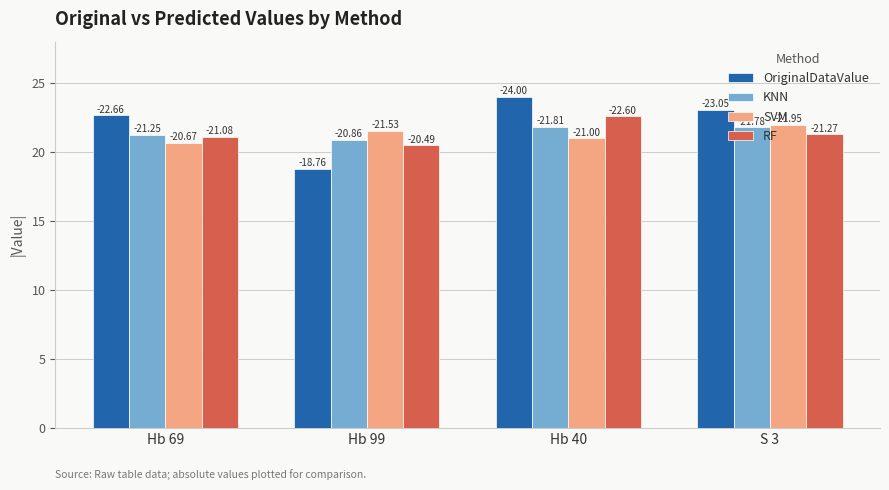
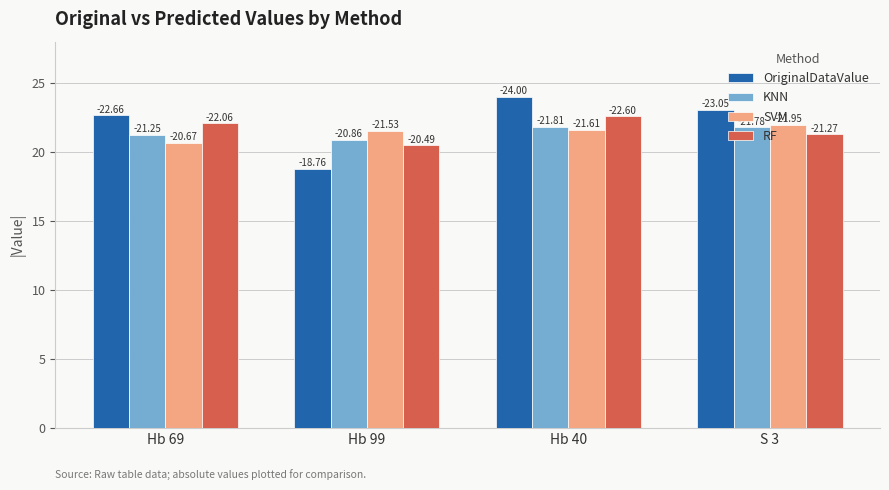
RF, Hb 69: -21.08 -> -22.06
SVM, Hb 40: -21.00 -> -21.61
